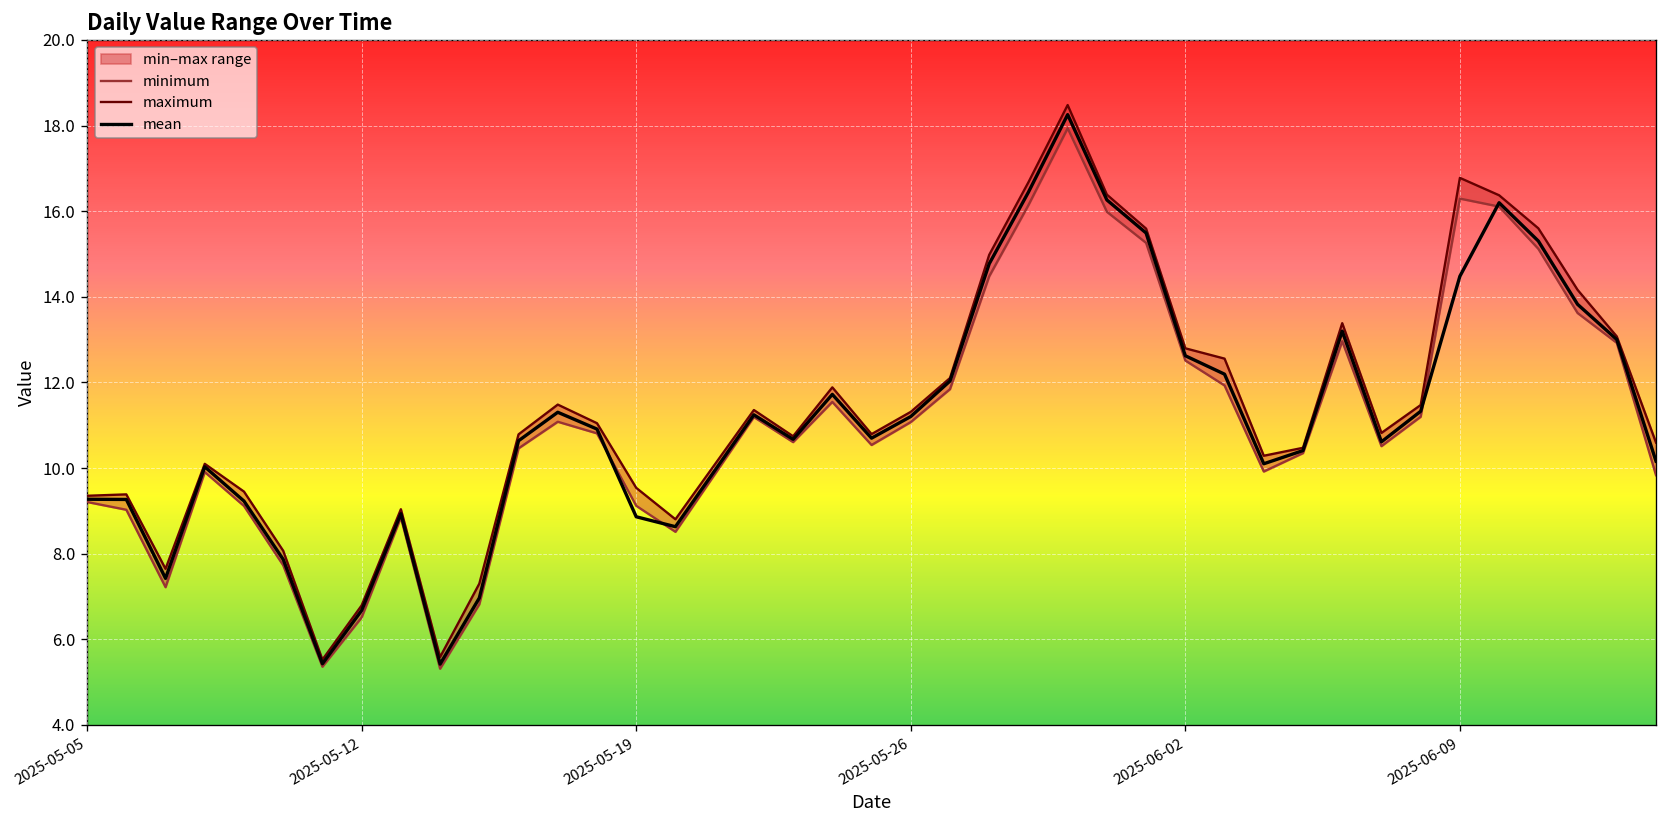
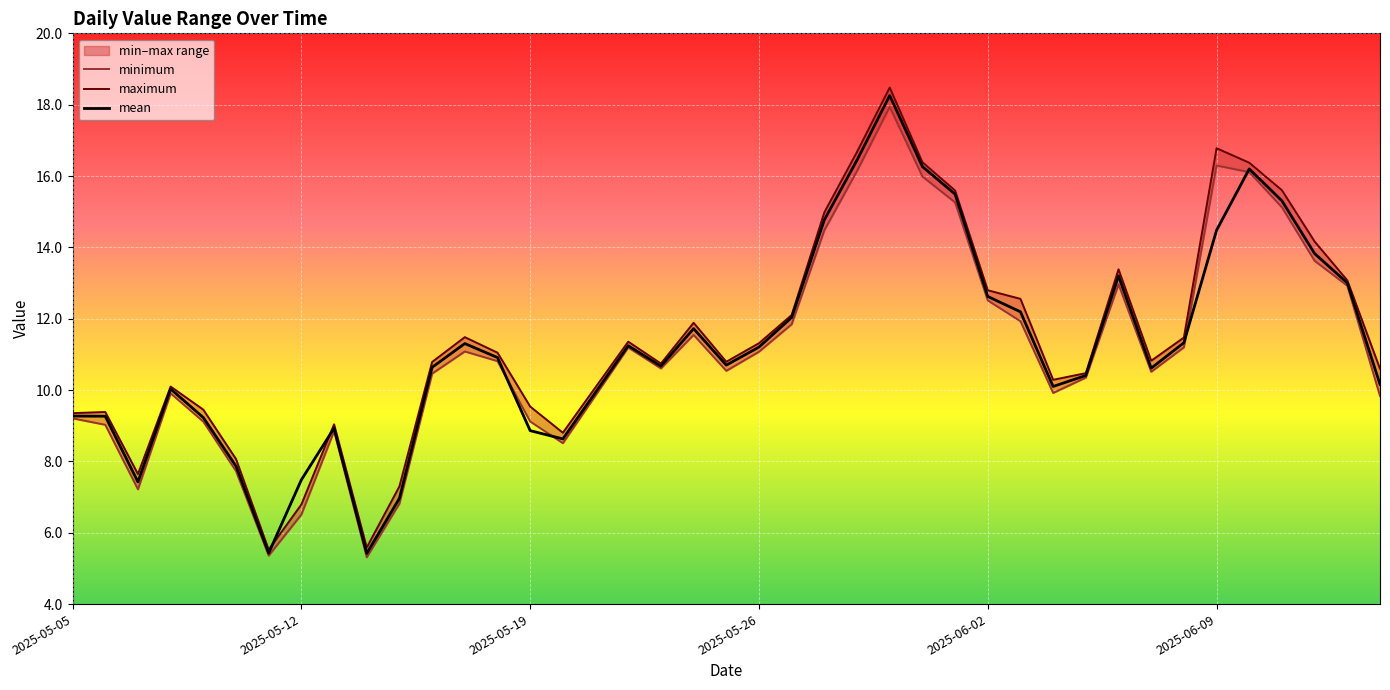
mean, 2025-05-12: 6.7 -> 7.5
